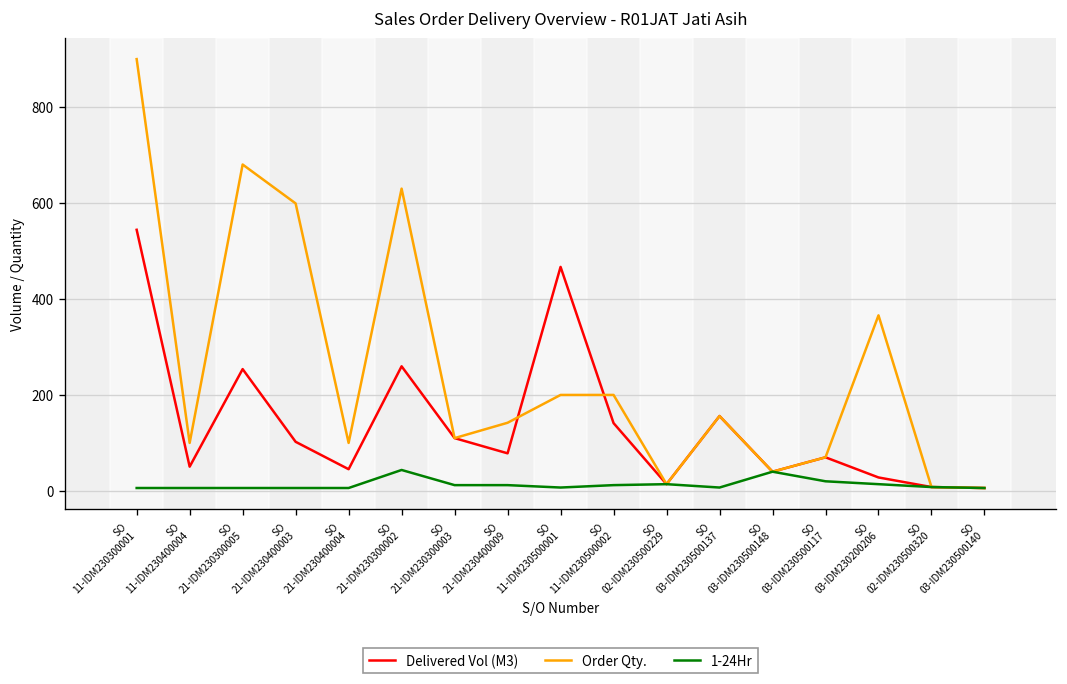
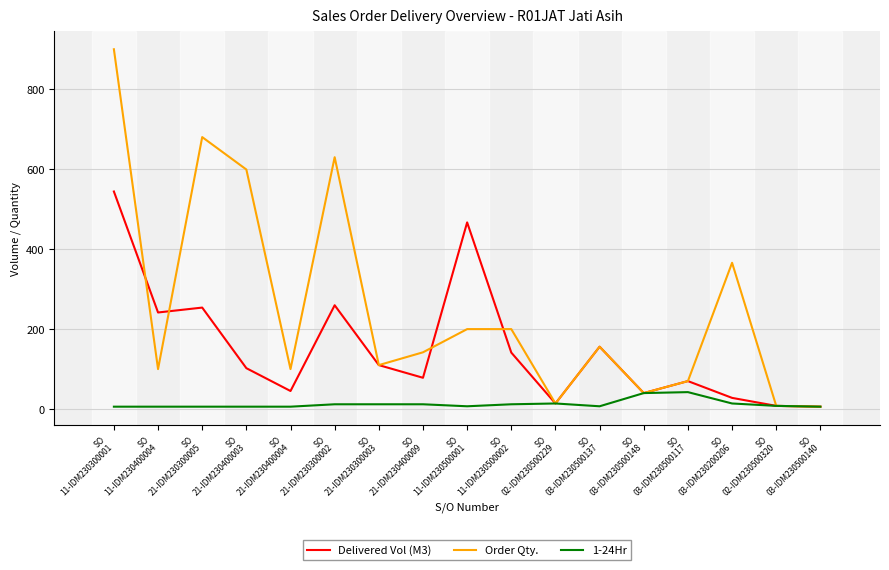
Delivered Vol (M3), SO 11-IDM230400004: 50 -> 240
1-24Hr, SO 21-IDM230300002: 40 -> 10
1-24Hr, SO 03-IDM230500117: 20 -> 40
